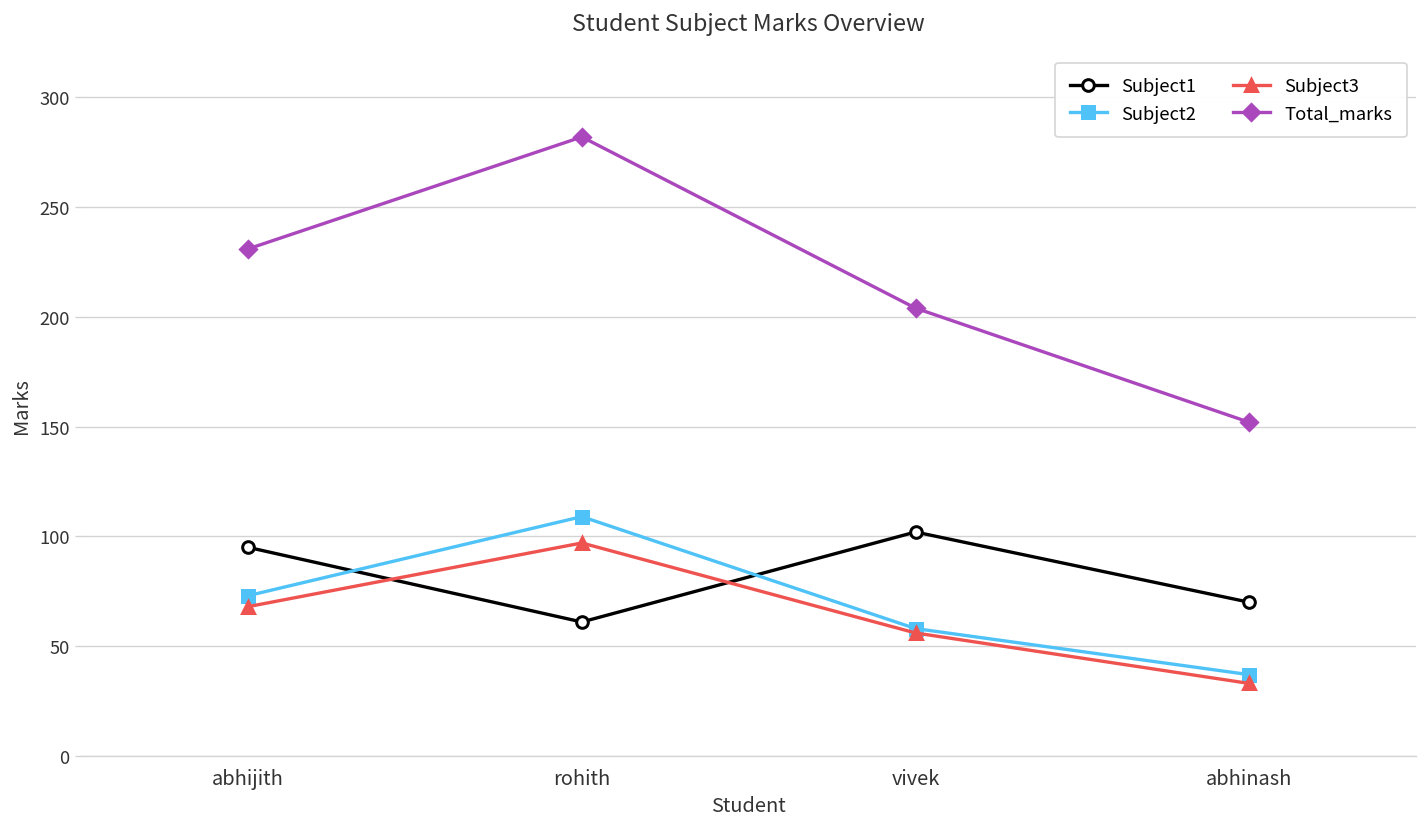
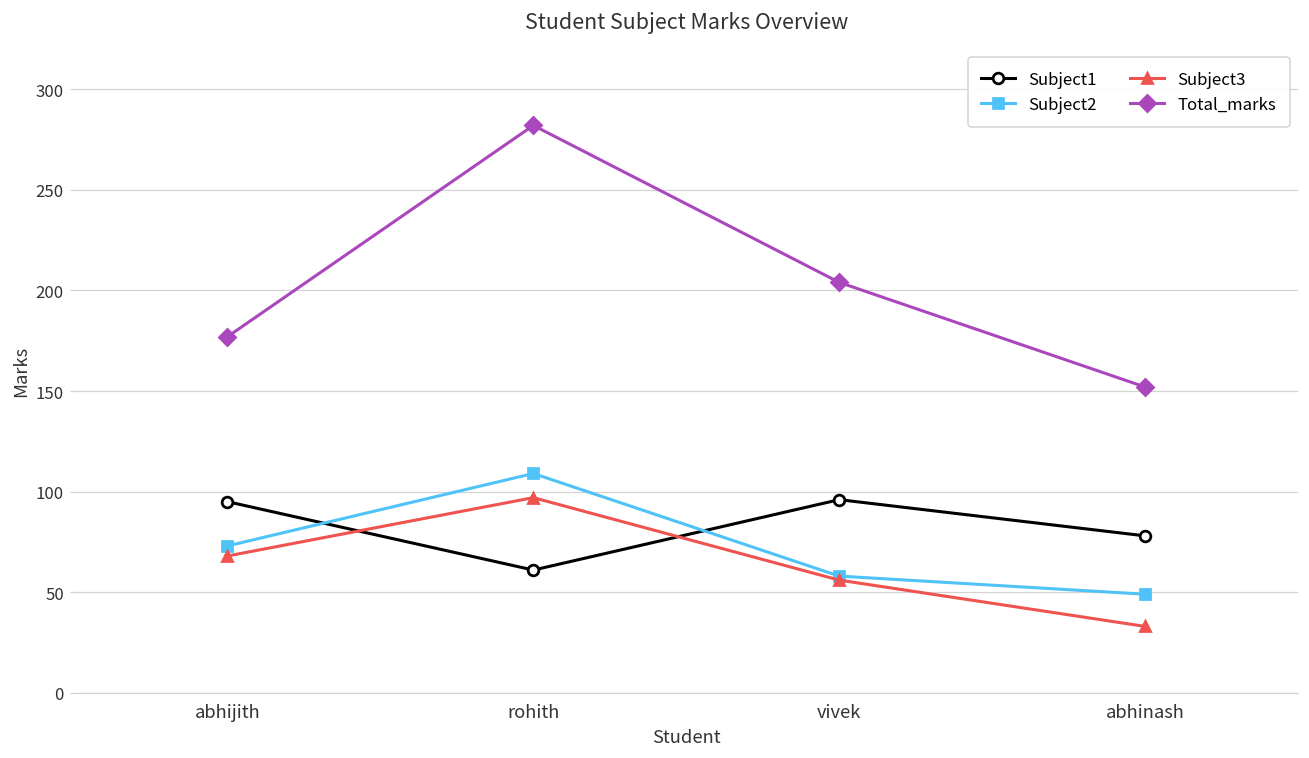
Total_marks, abhijith: 231 -> 177
Subject1, vivek: 102 -> 96
Subject1, abhinash: 70 -> 78
Subject2, abhinash: 37 -> 49
